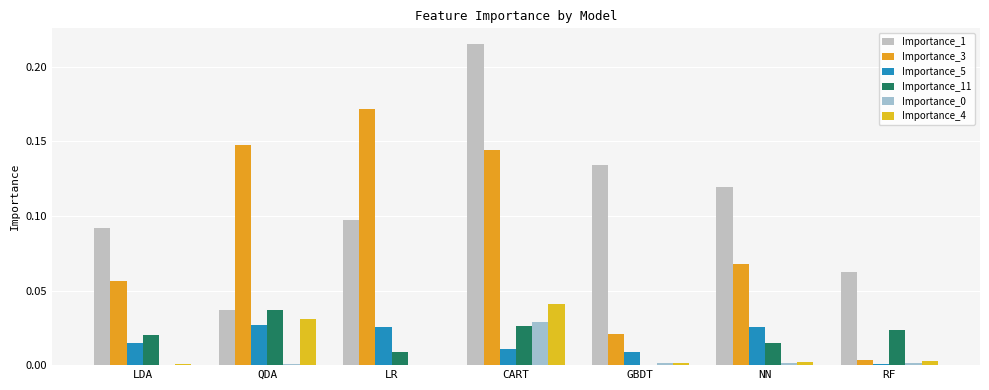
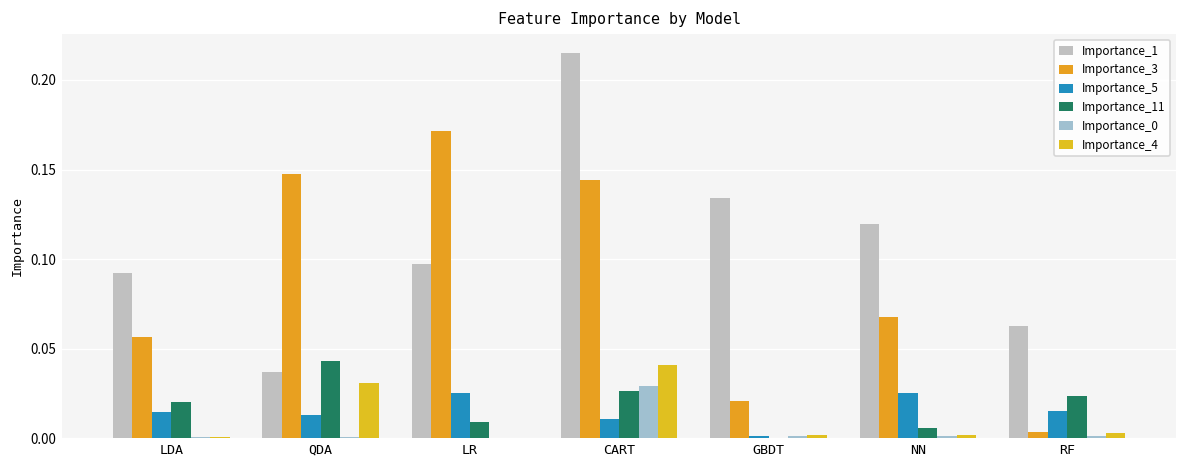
Importance_5, QDA: 0.027 -> 0.013
Importance_11, QDA: 0.037 -> 0.043
Importance_5, GBDT: 0.009 -> 0.001
Importance_11, NN: 0.015 -> 0.006
Importance_5, RF: 0.001 -> 0.015
